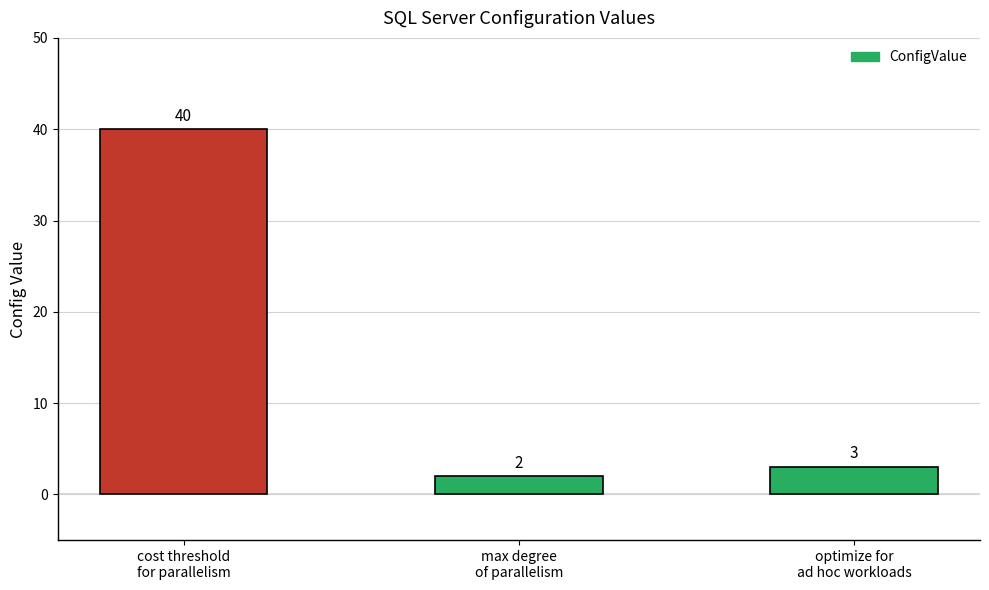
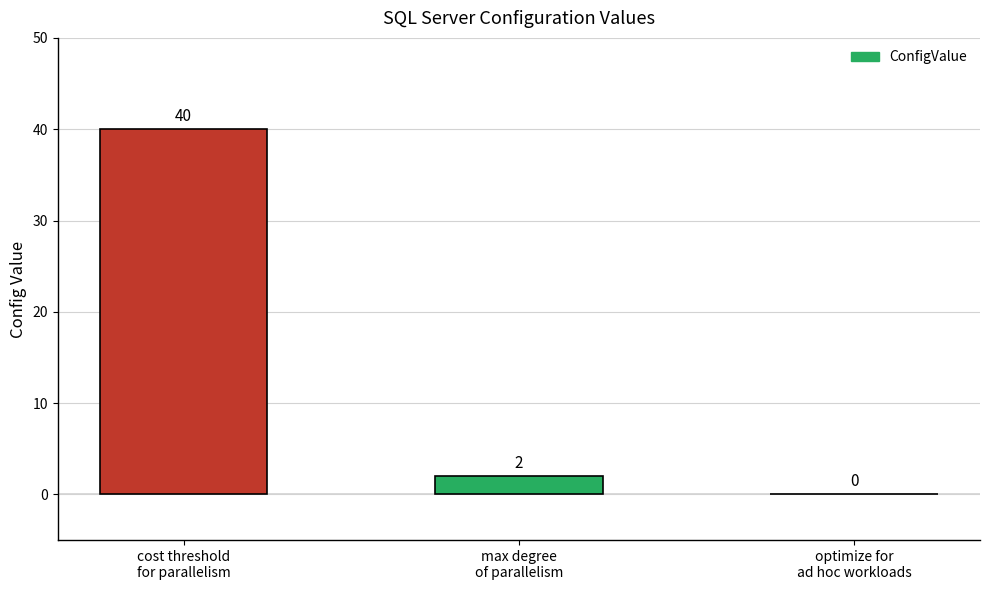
optimize for ad hoc workloads: 3 -> 0
